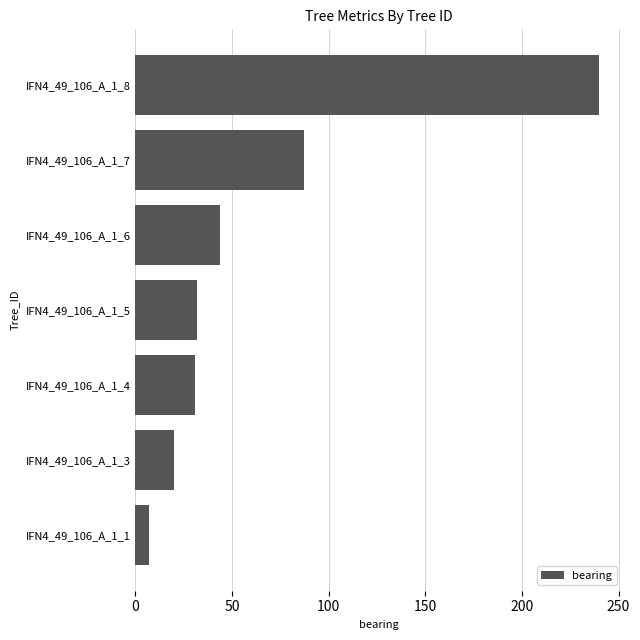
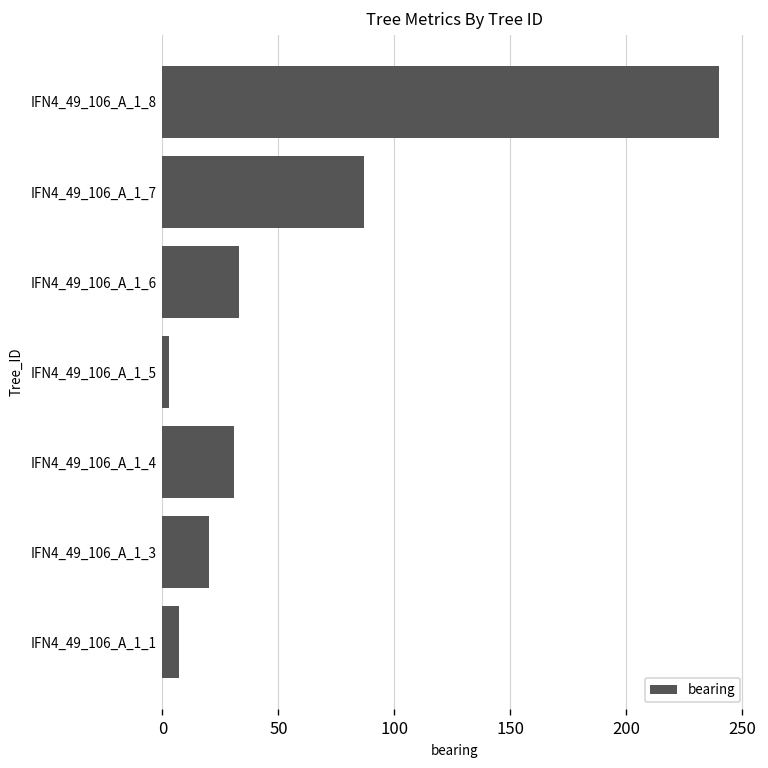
IFN4_49_106_A_1_6: 44 -> 33
IFN4_49_106_A_1_5: 32 -> 3
